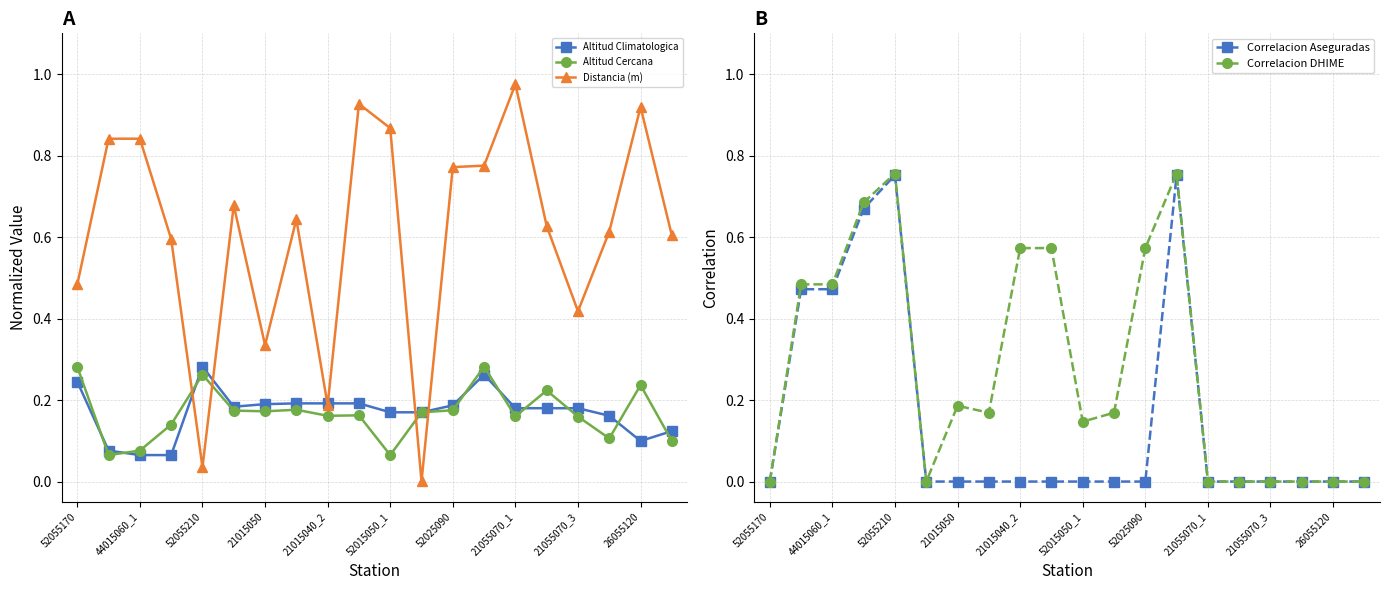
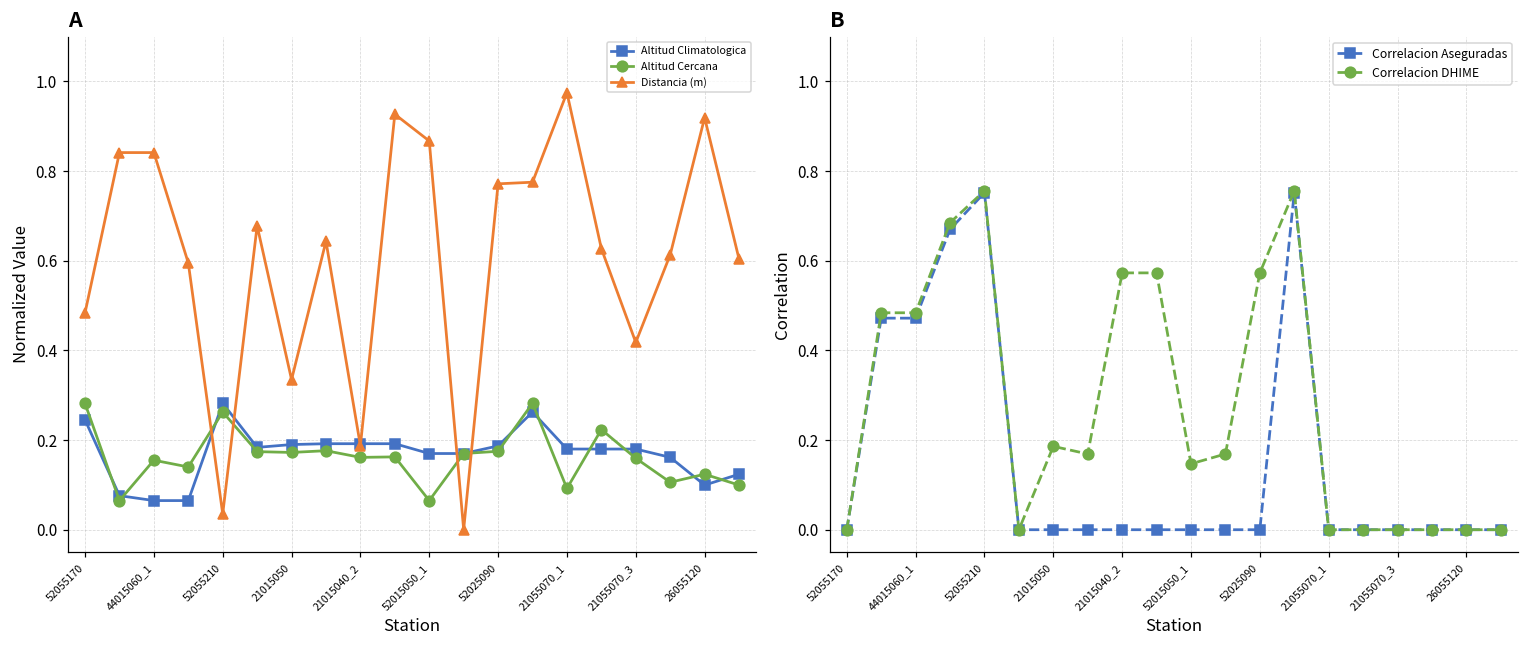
A, Altitud Cercana, 44015060_1: 0.08 -> 0.16
A, Altitud Cercana, 21055070_1: 0.16 -> 0.09
A, Altitud Cercana, 26055120: 0.24 -> 0.12
